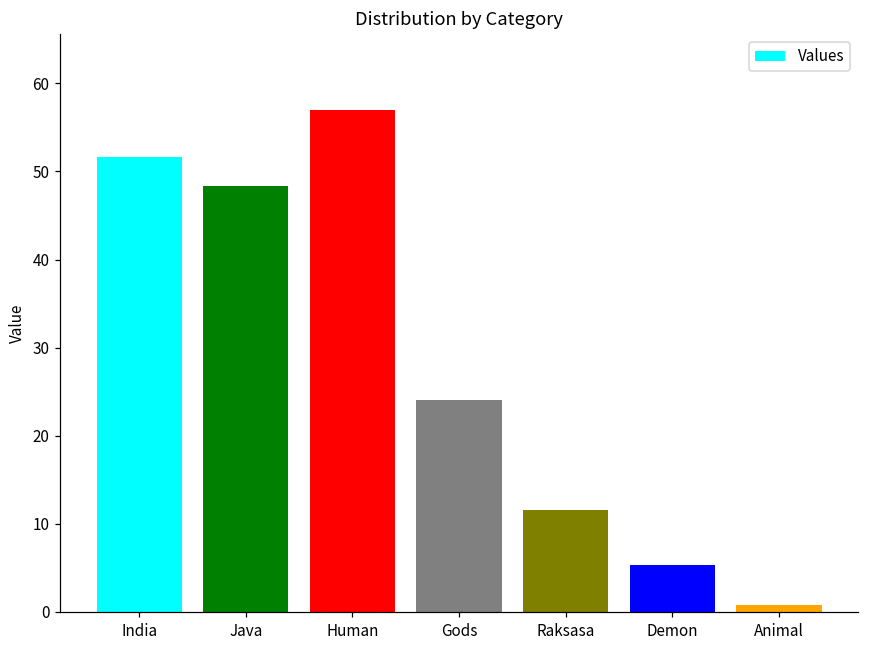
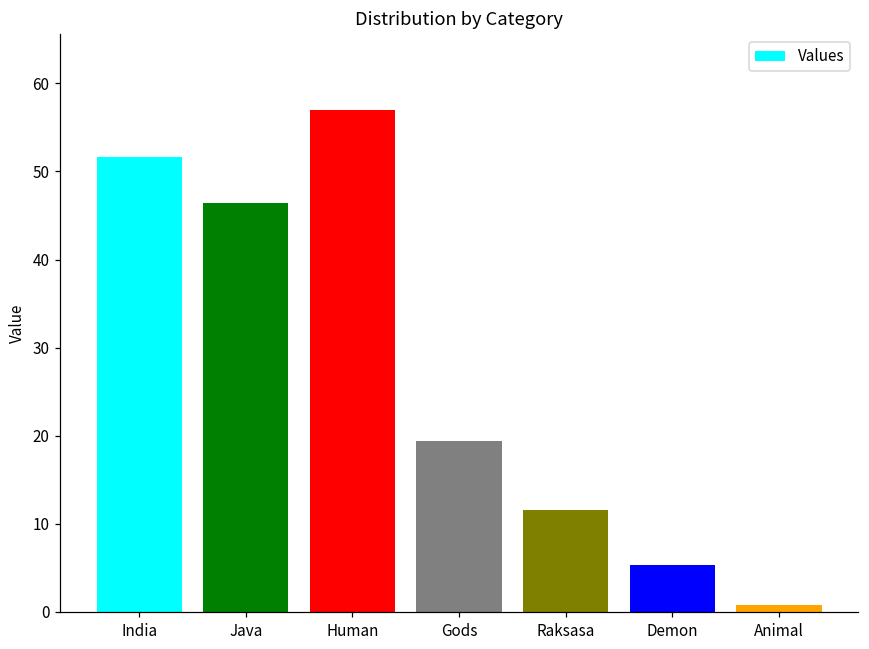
Java: 48 -> 46
Gods: 24 -> 19
